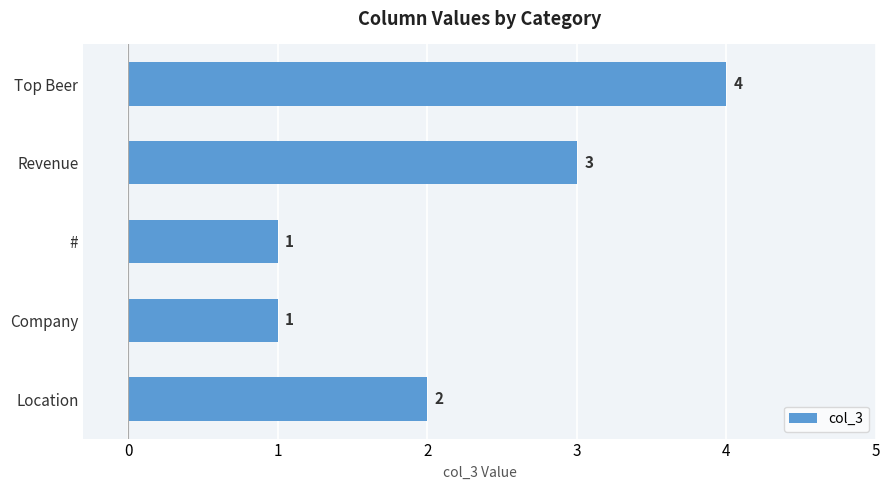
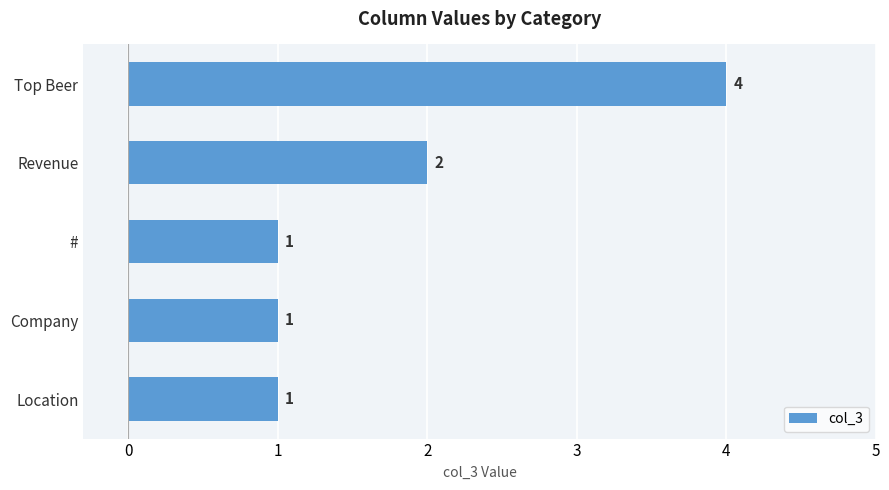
Revenue: 3 -> 2
Location: 2 -> 1
